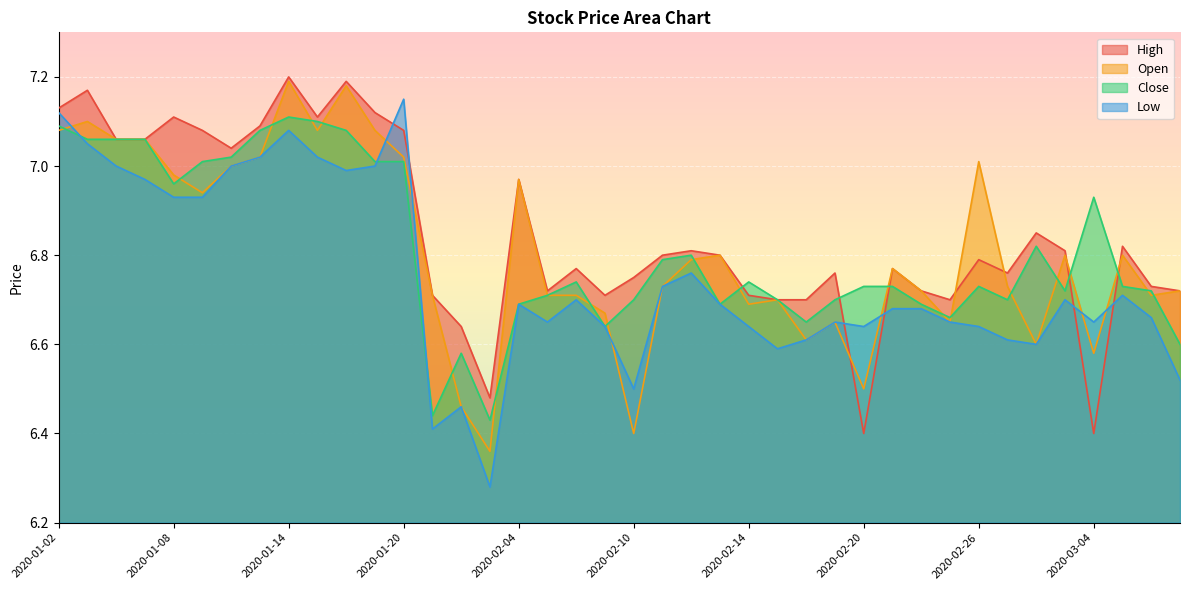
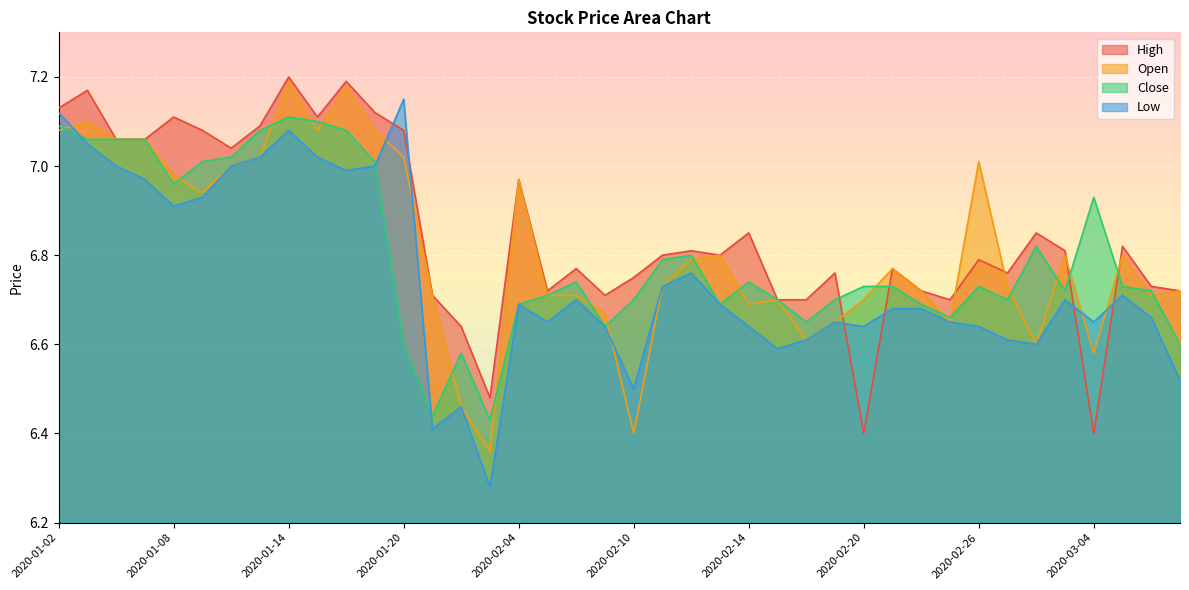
Low, 2020-01-08: 6.93 -> 6.91
Close, 2020-01-20: 7.01 -> 6.60
High, 2020-02-14: 6.71 -> 6.85
Open, 2020-02-20: 6.5 -> 6.7
